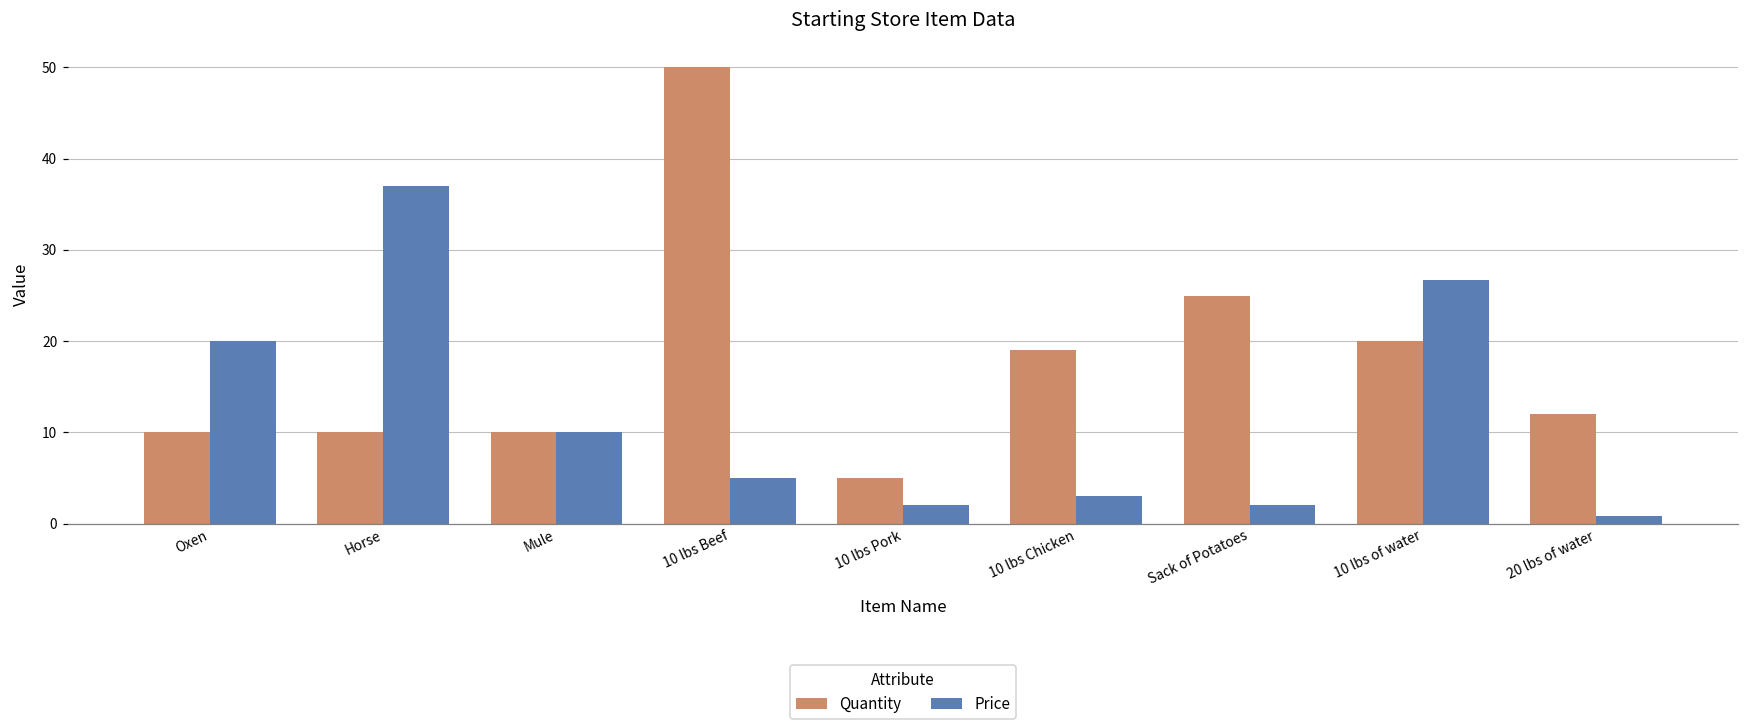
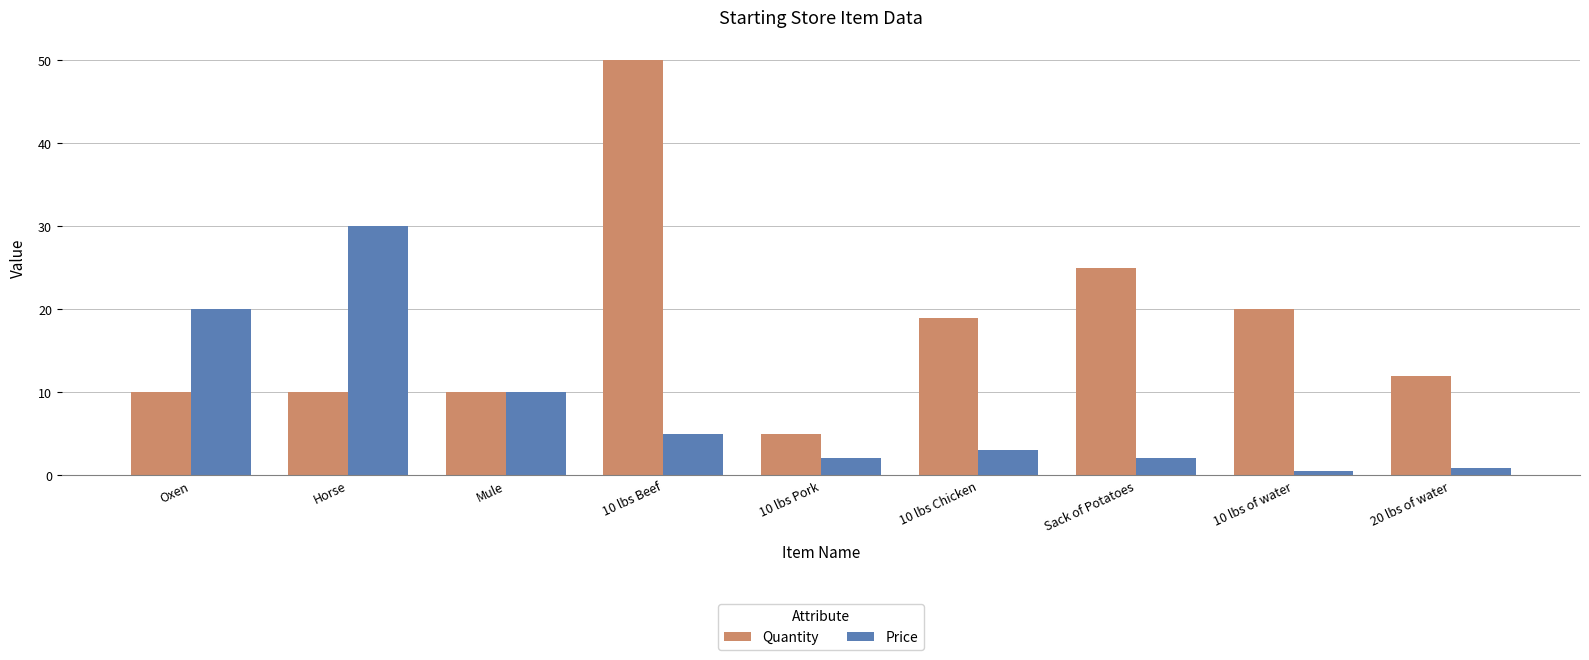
Price, Horse: 37 -> 30
Price, 10 lbs of water: 27 -> 1
